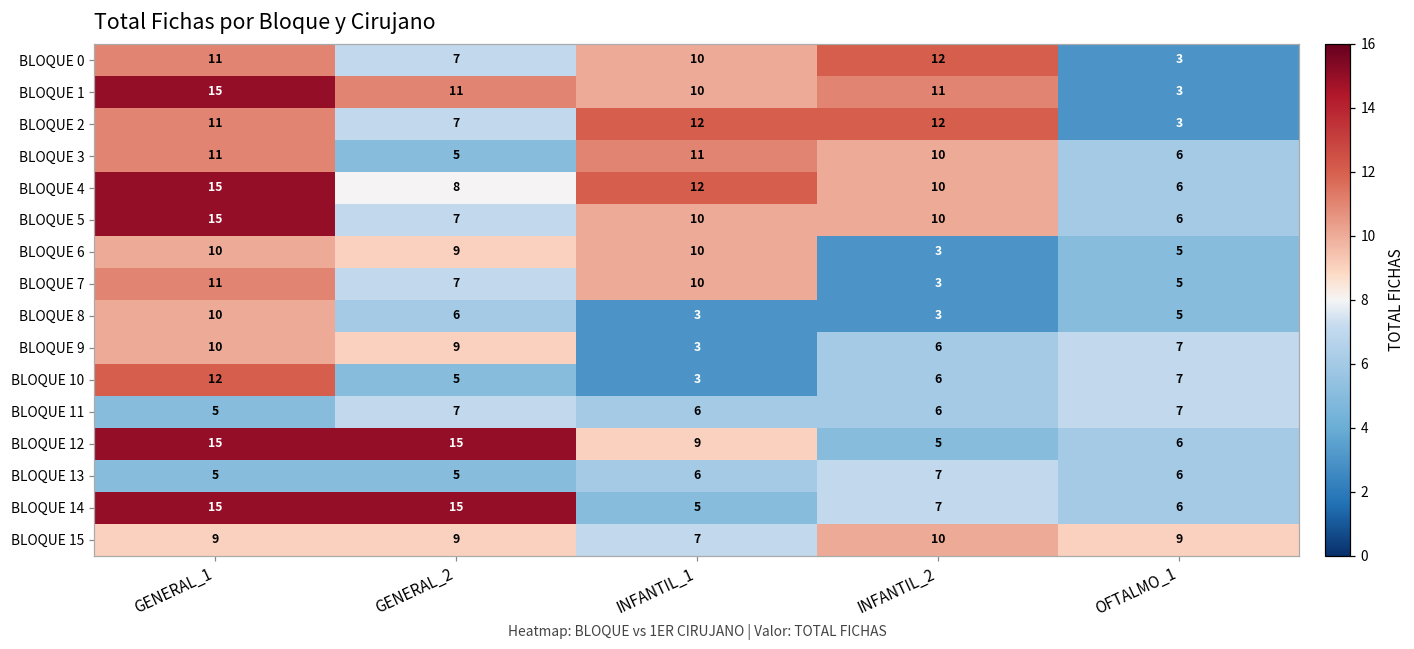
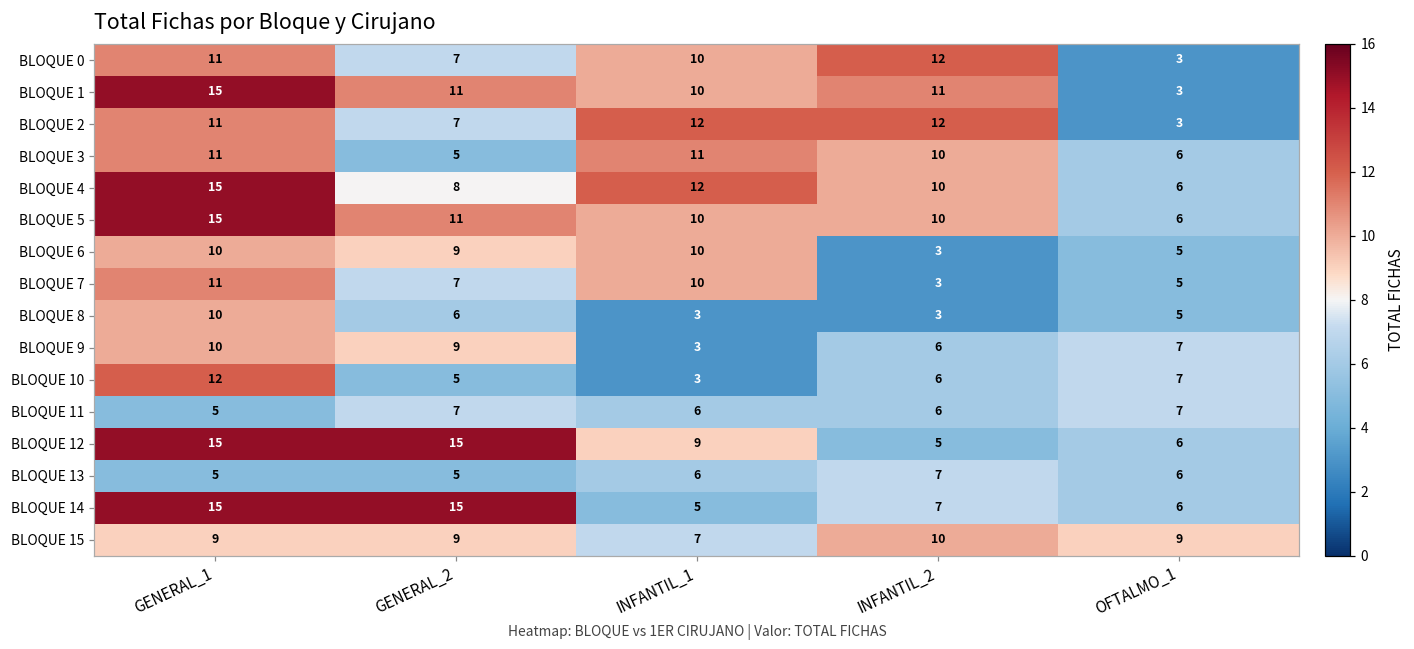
BLOQUE 5, GENERAL_2: 7 -> 11
